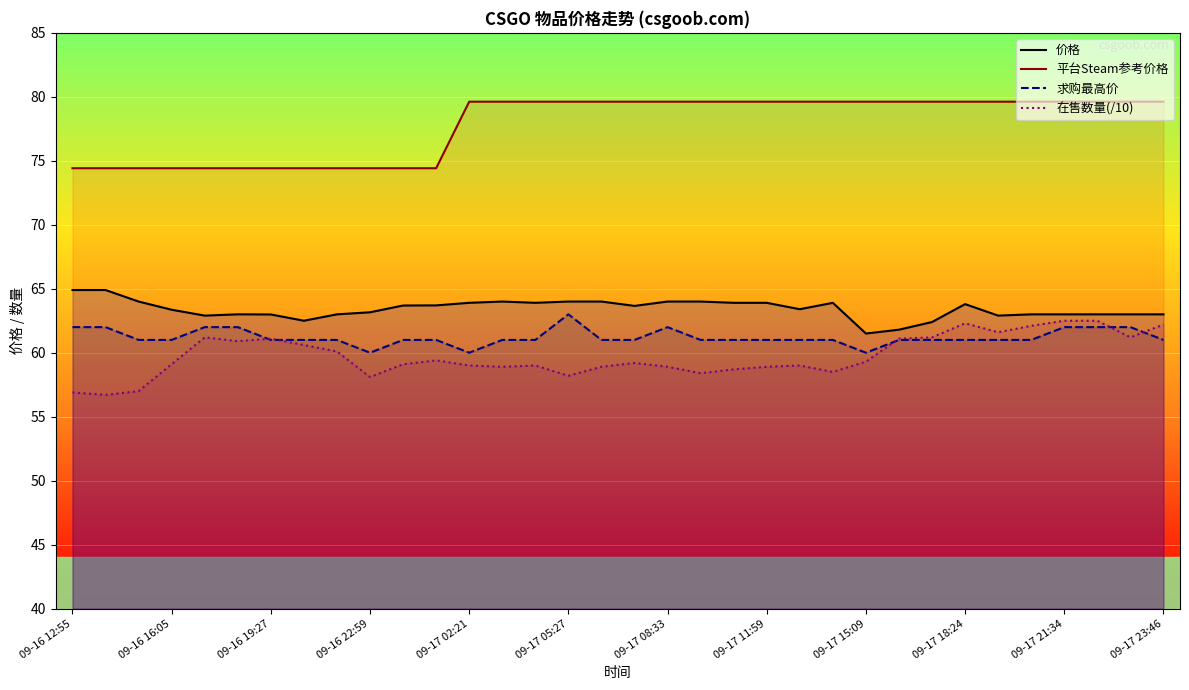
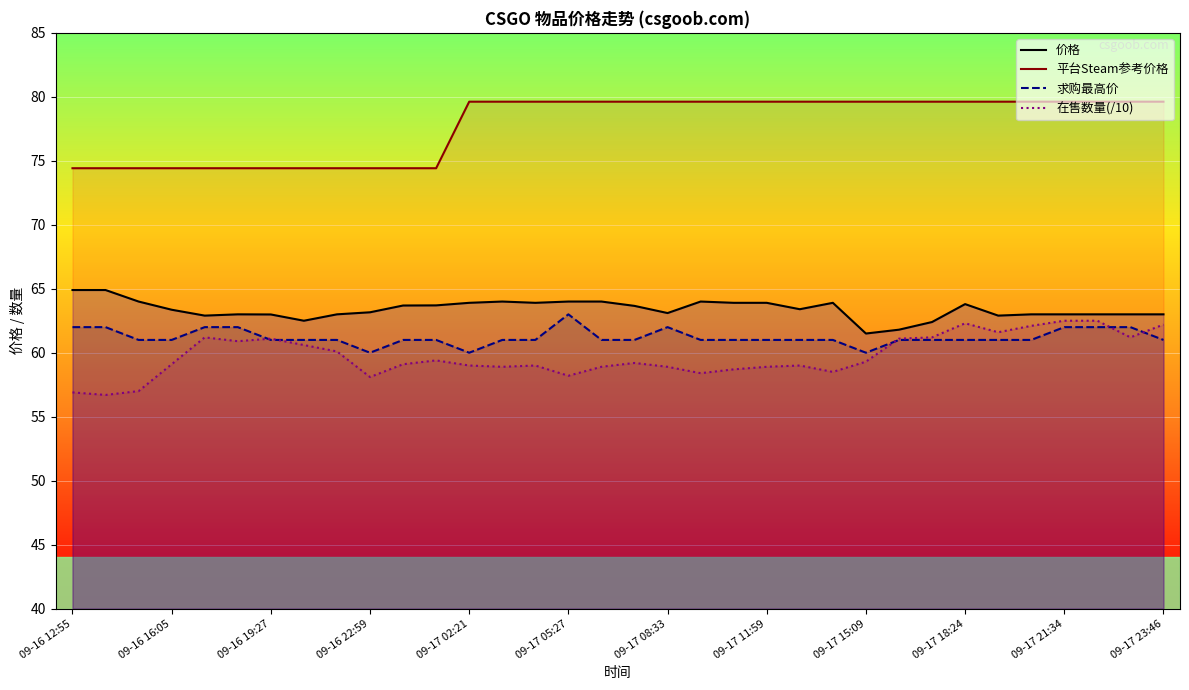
价格, 09-17 08:33: 64.0 -> 63.1
